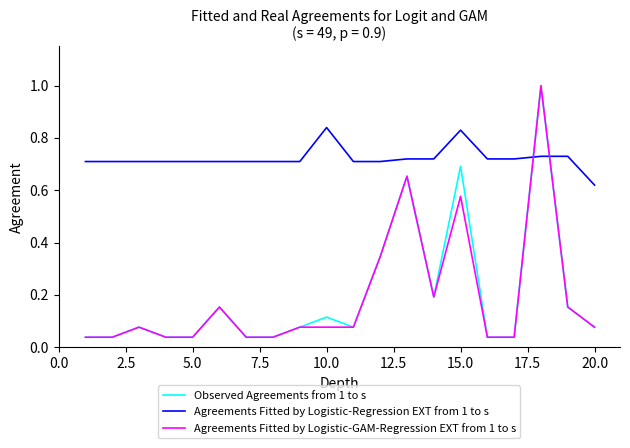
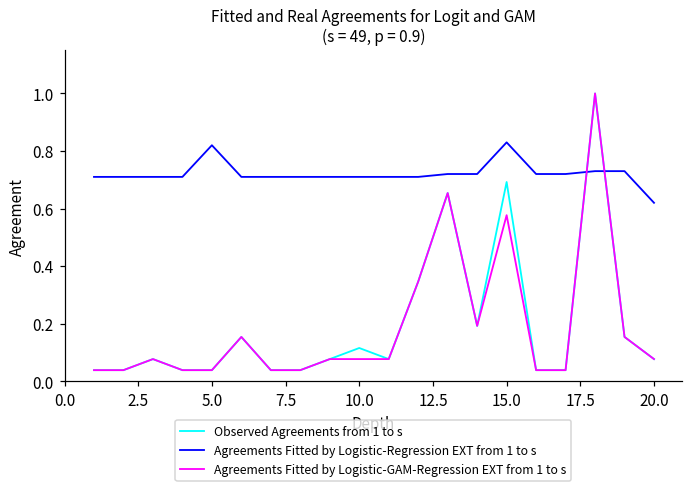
Agreements Fitted by Logistic-Regression EXT from 1 to s, 5.0: 0.71 -> 0.82
Agreements Fitted by Logistic-Regression EXT from 1 to s, 10.0: 0.84 -> 0.71
